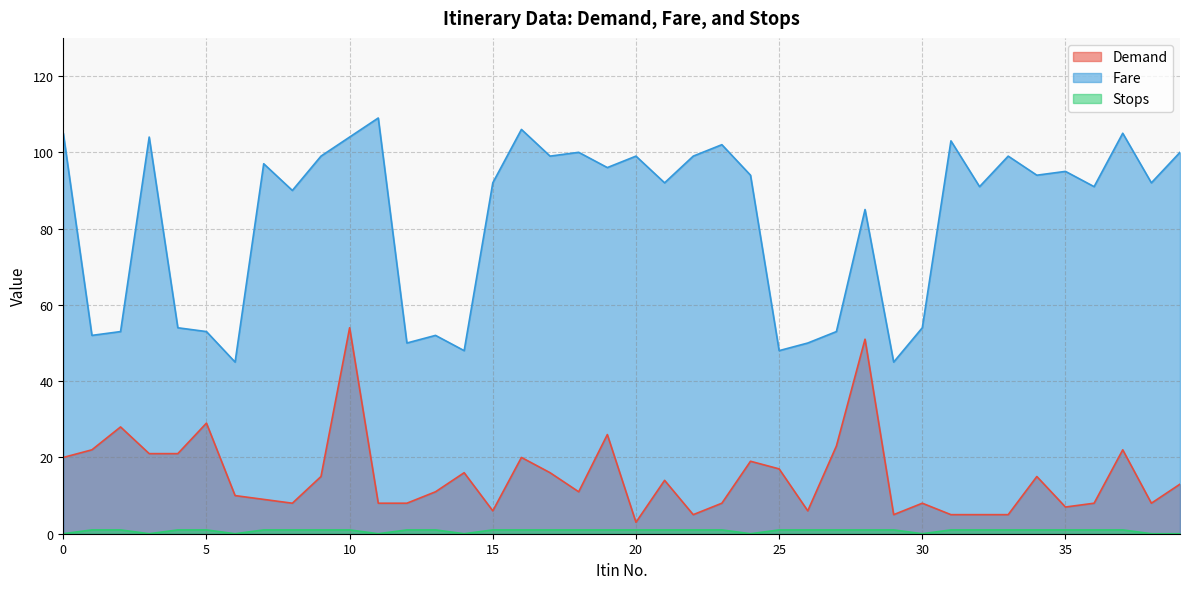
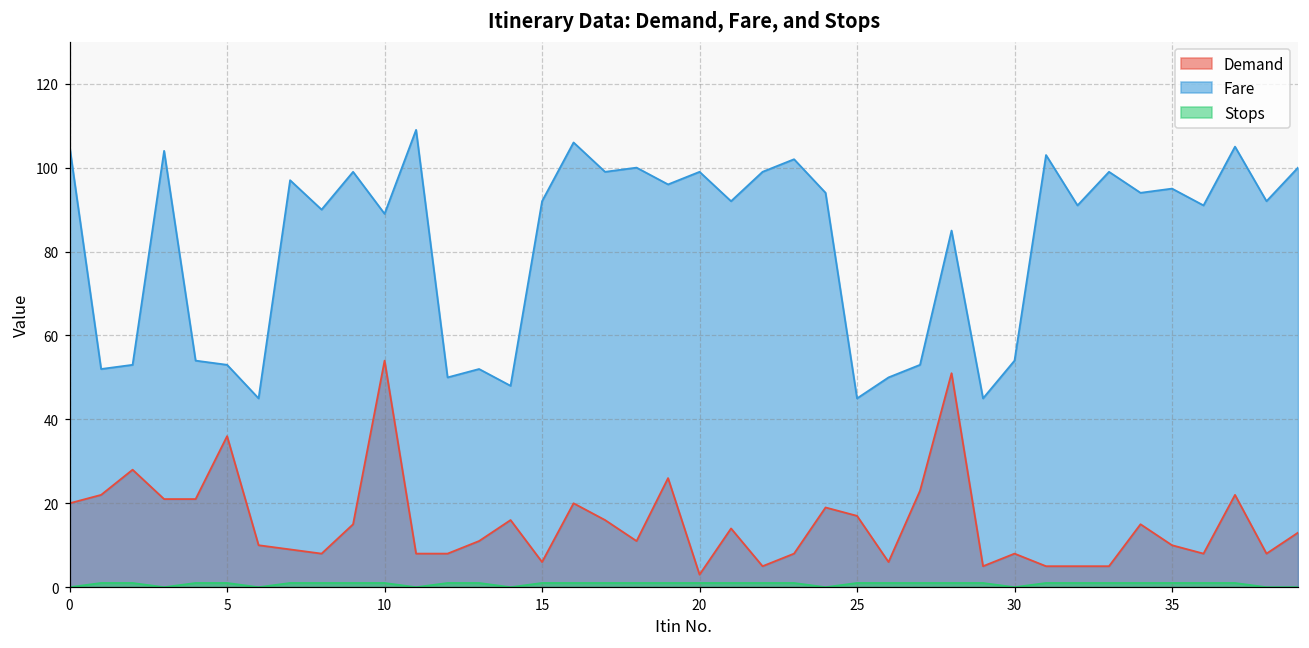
Demand, 5: 29 -> 36
Fare, 10: 104 -> 89
Fare, 25: 48 -> 45
Demand, 35: 7 -> 10
